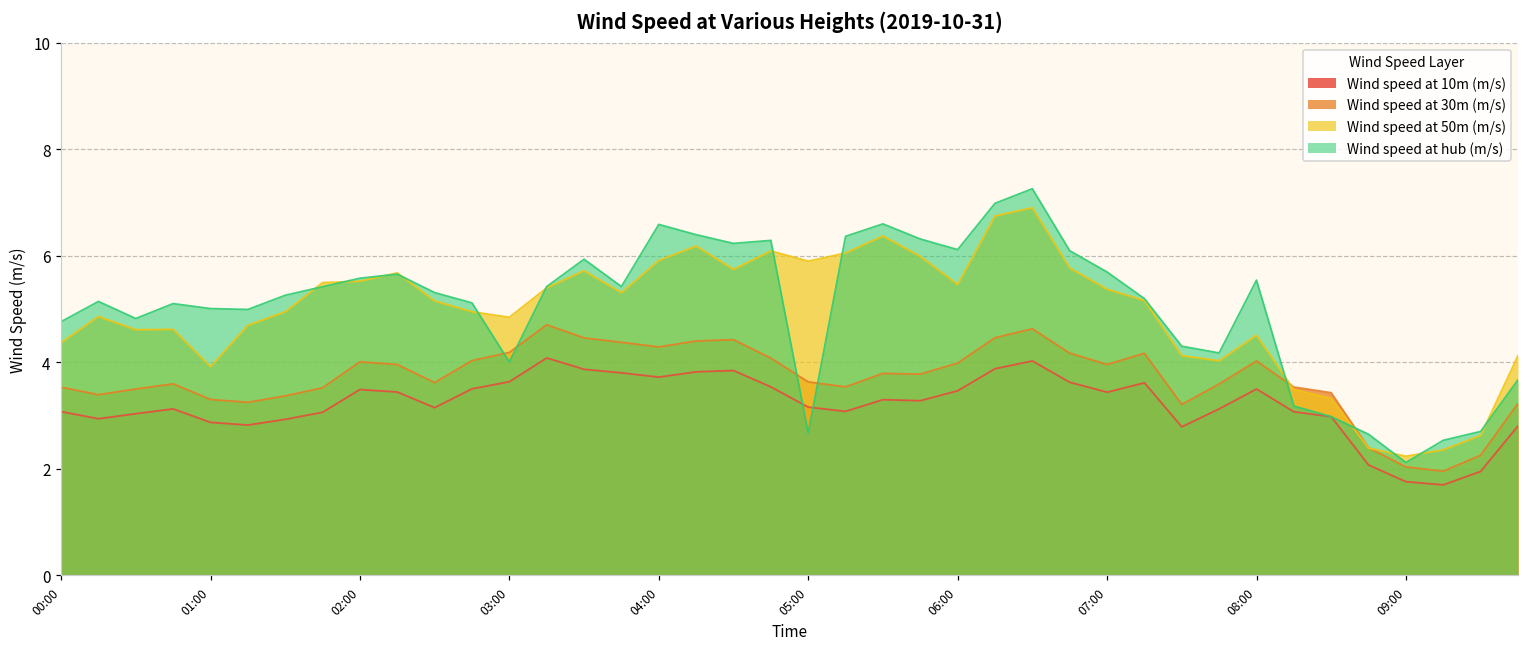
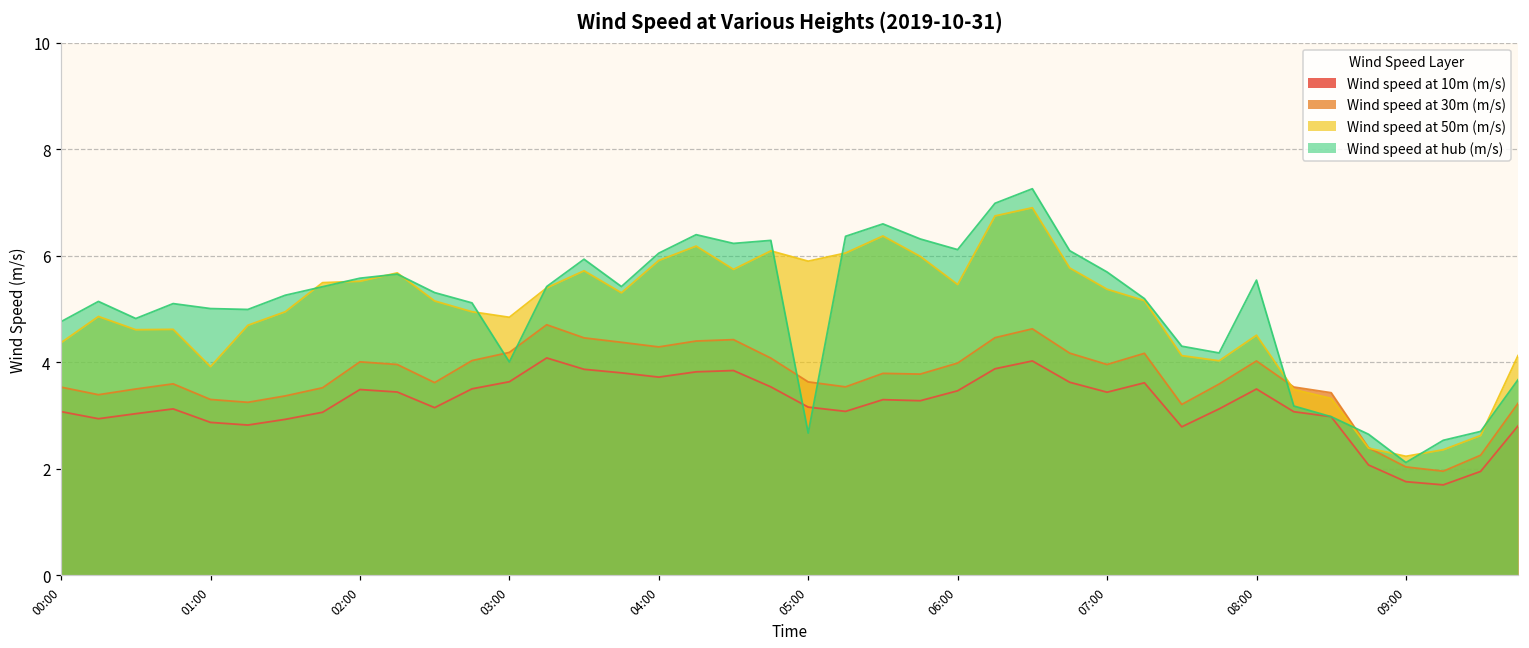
Wind speed at hub (m/s), 04:00: 6.6 -> 6.1
